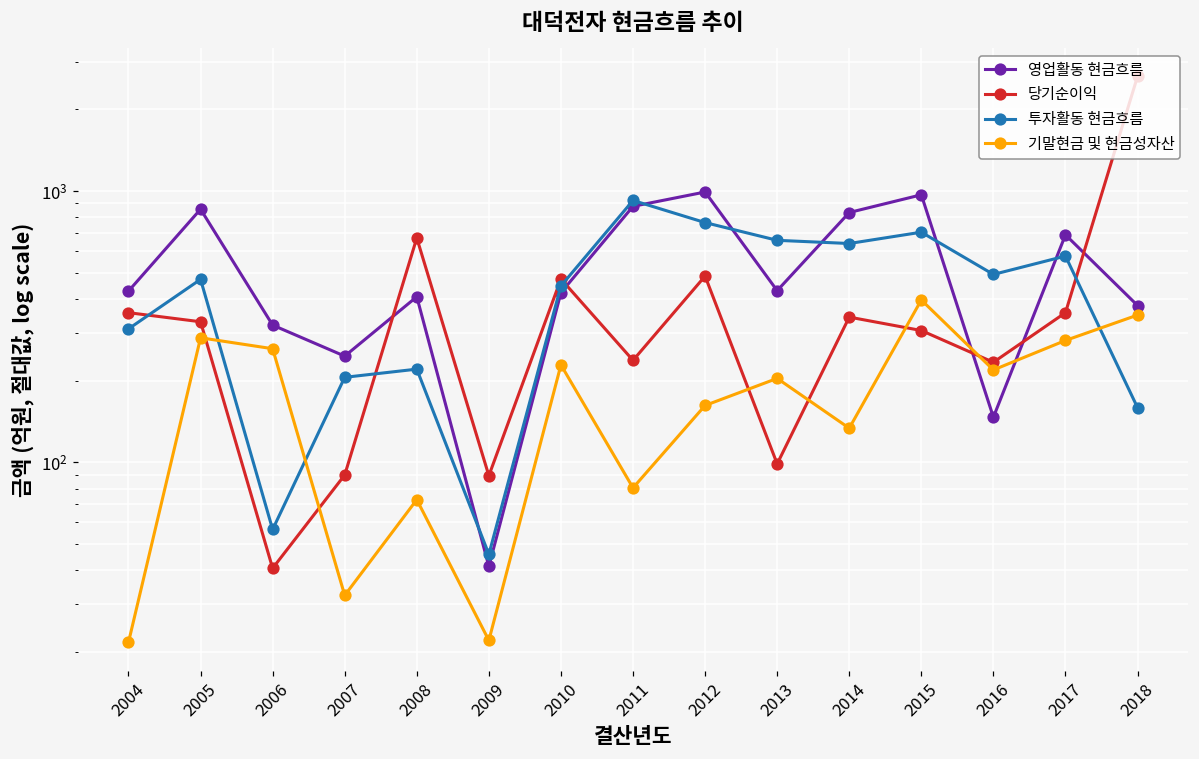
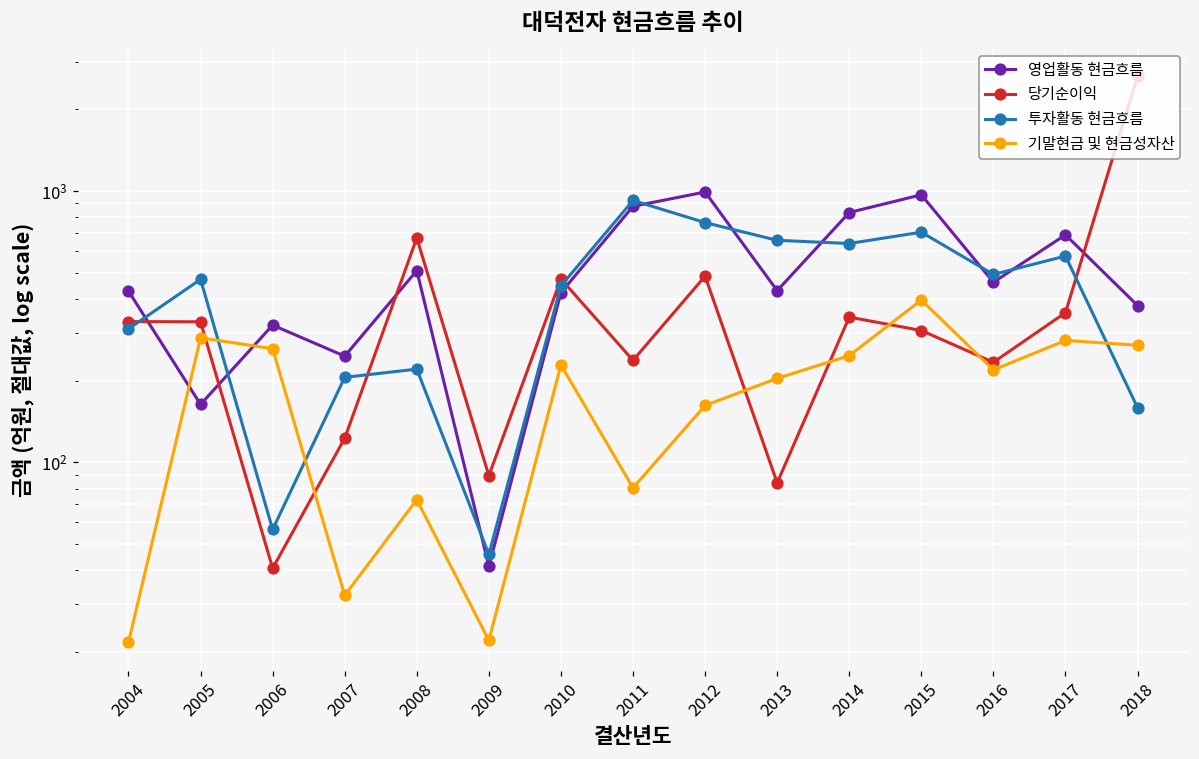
당기순이익, 2004: 360 -> 330
영업활동 현금흐름, 2005: 860 -> 160
당기순이익, 2007: 90 -> 120
영업활동 현금흐름, 2008: 410 -> 510
당기순이익, 2013: 99 -> 84
기말현금 및 현금성자산, 2014: 130 -> 250
영업활동 현금흐름, 2016: 150 -> 460
기말현금 및 현금성자산, 2018: 350 -> 270
